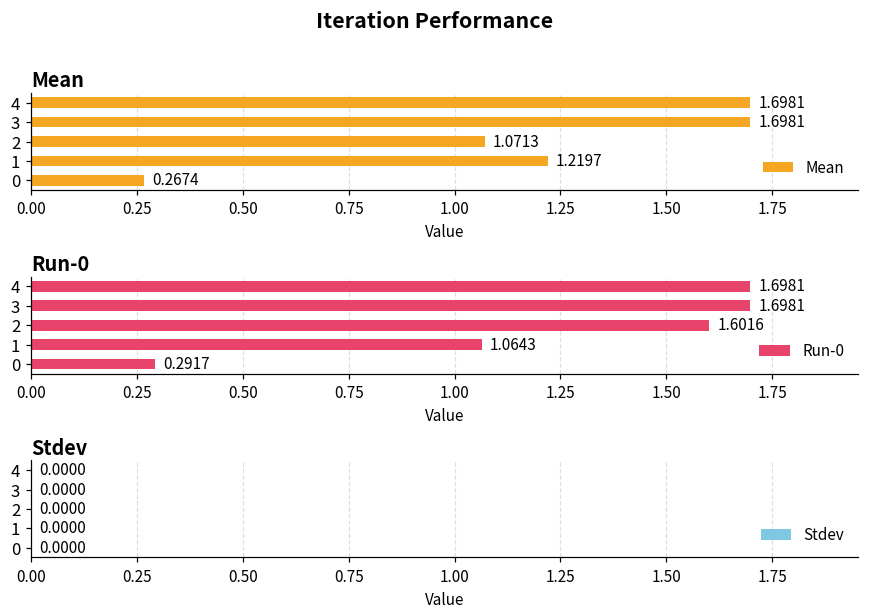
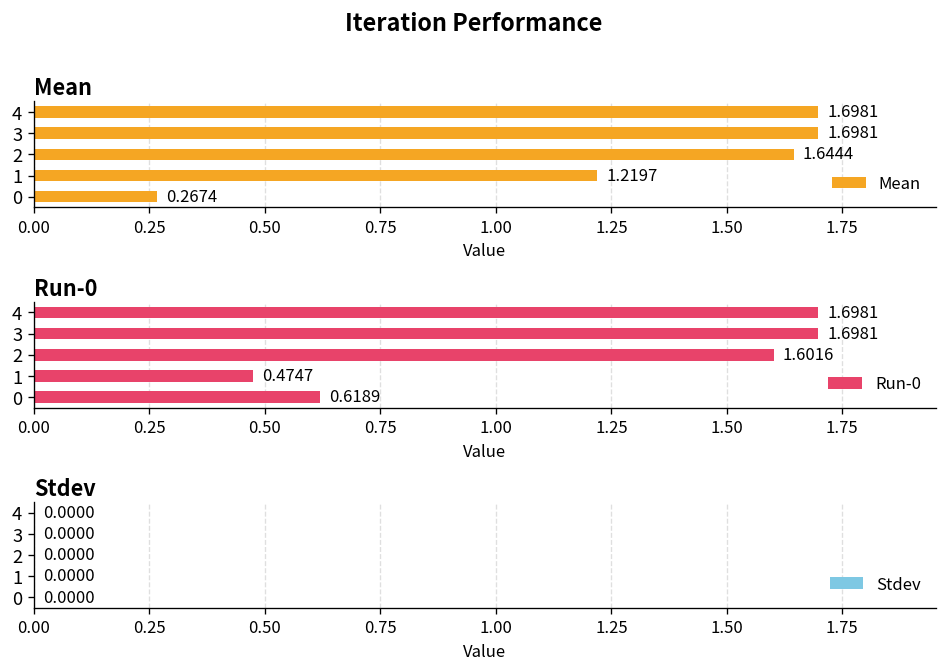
Mean, 2: 1.0713 -> 1.6444
Run-0, 1: 1.0643 -> 0.4747
Run-0, 0: 0.2917 -> 0.6189
